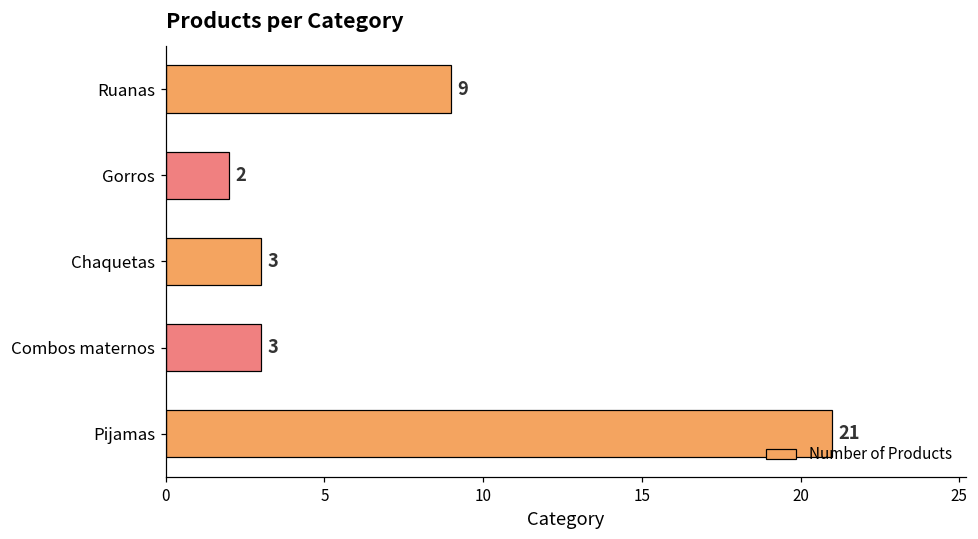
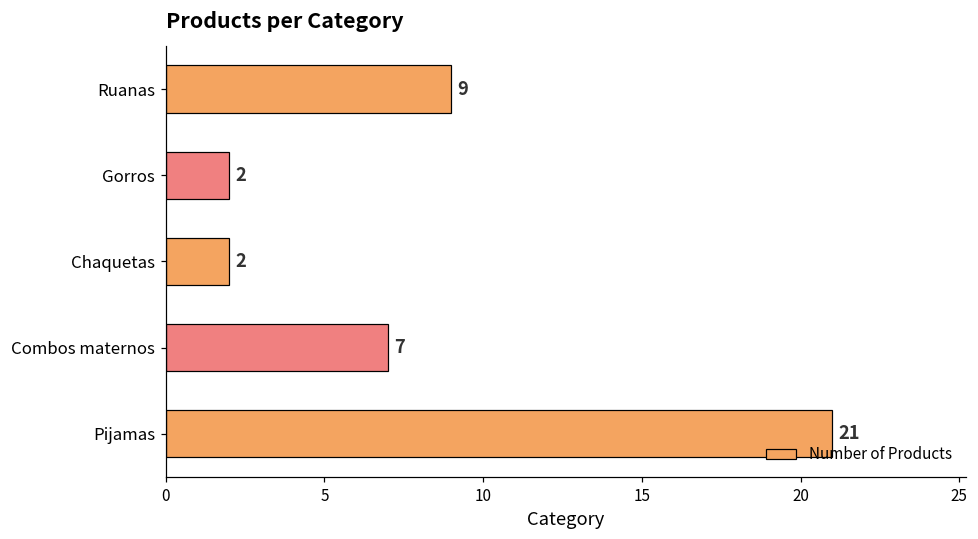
Chaquetas: 3 -> 2
Combos maternos: 3 -> 7
